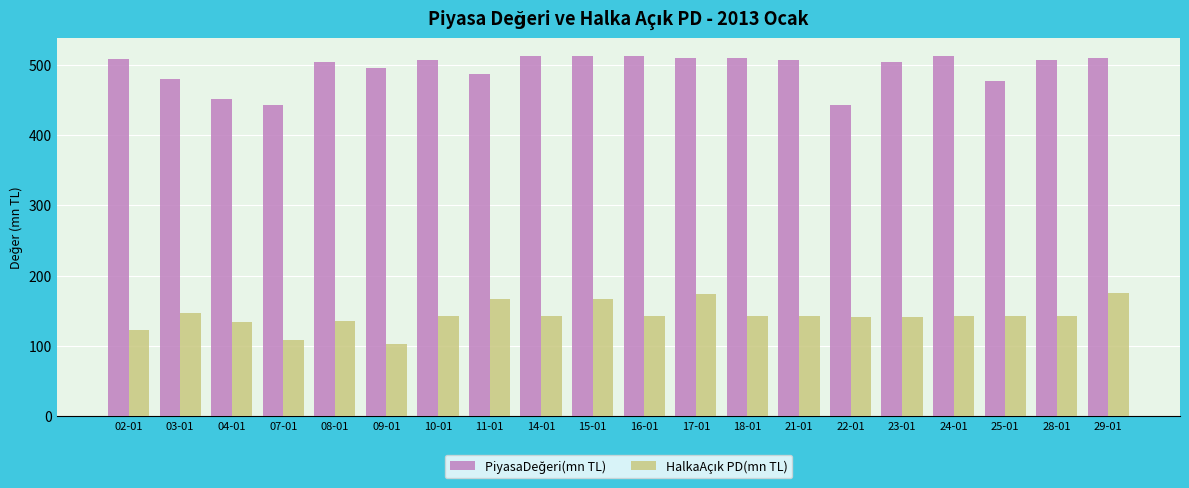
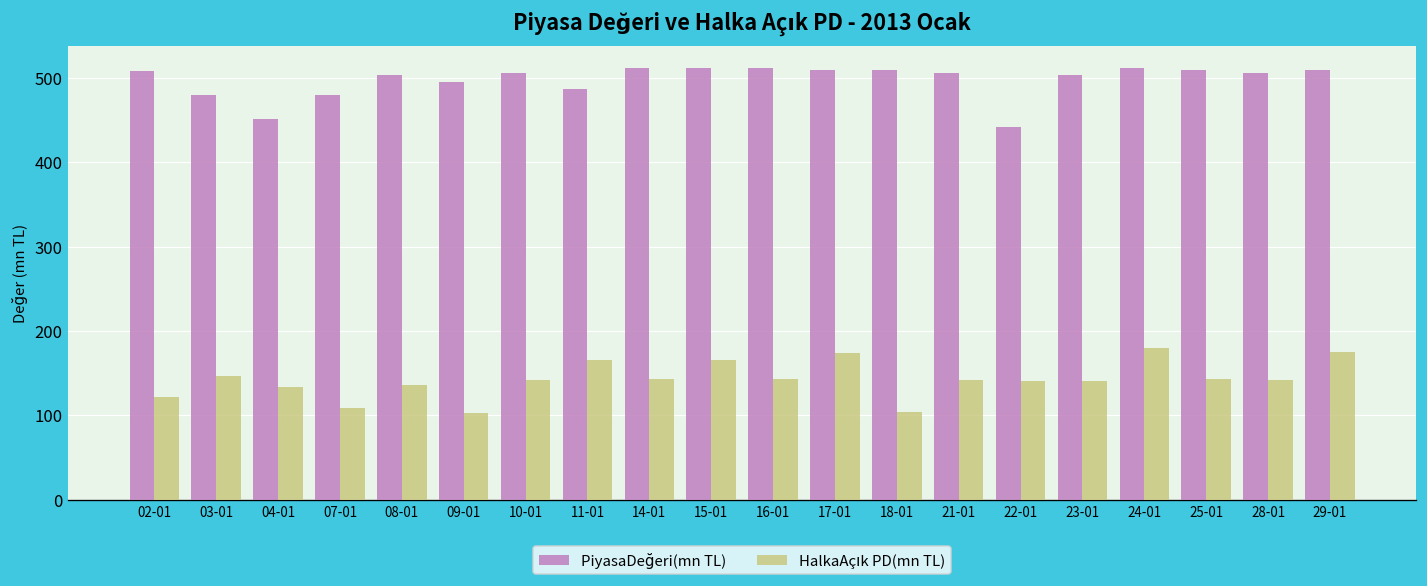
PiyasaDeğeri(mn TL), 07-01: 440 -> 480
HalkaAçık PD(mn TL), 18-01: 140 -> 100
HalkaAçık PD(mn TL), 24-01: 140 -> 180
PiyasaDeğeri(mn TL), 25-01: 480 -> 510
